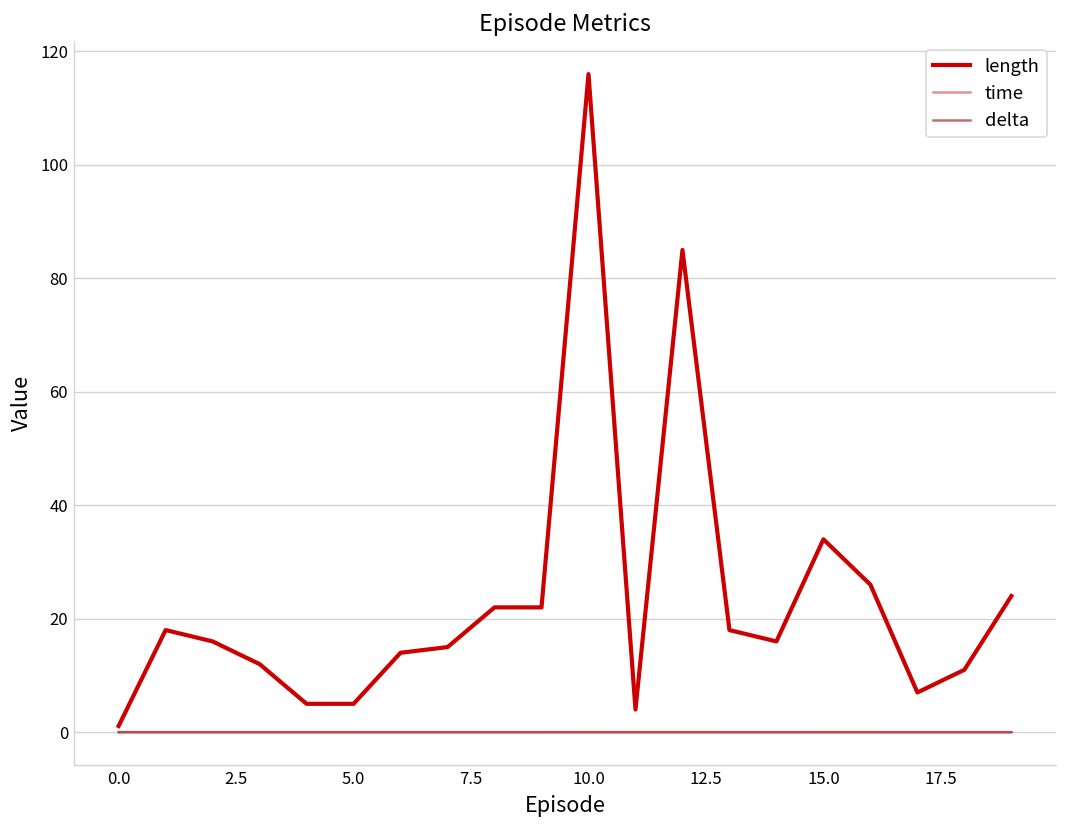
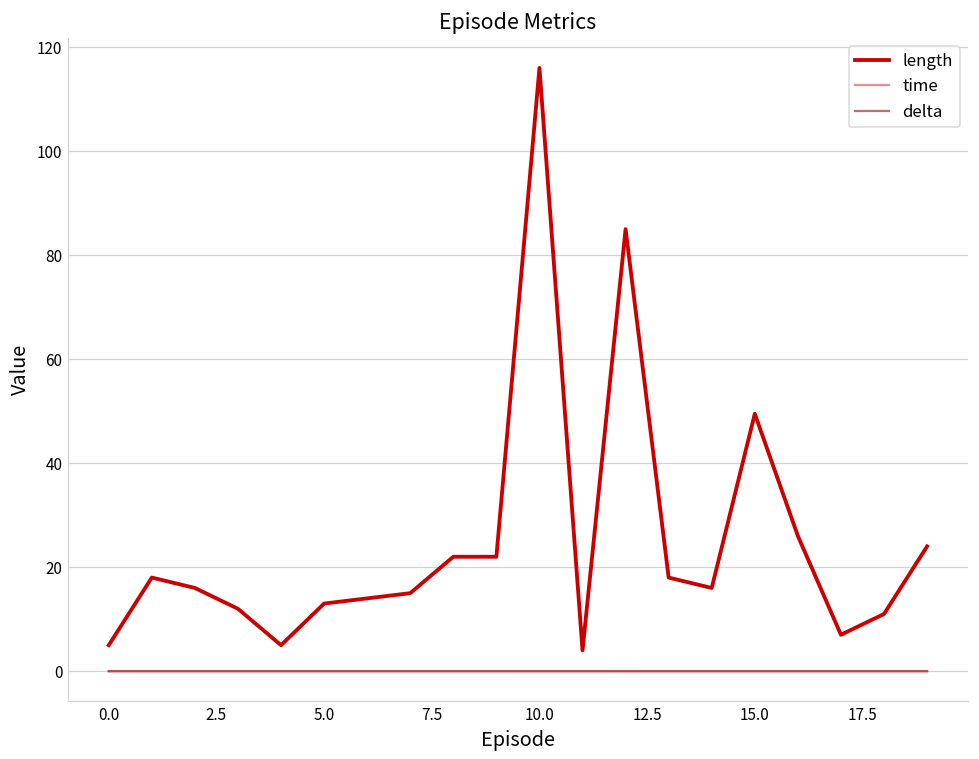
length, 0.0: 1 -> 5
length, 5.0: 5 -> 13
length, 15.0: 34 -> 50
